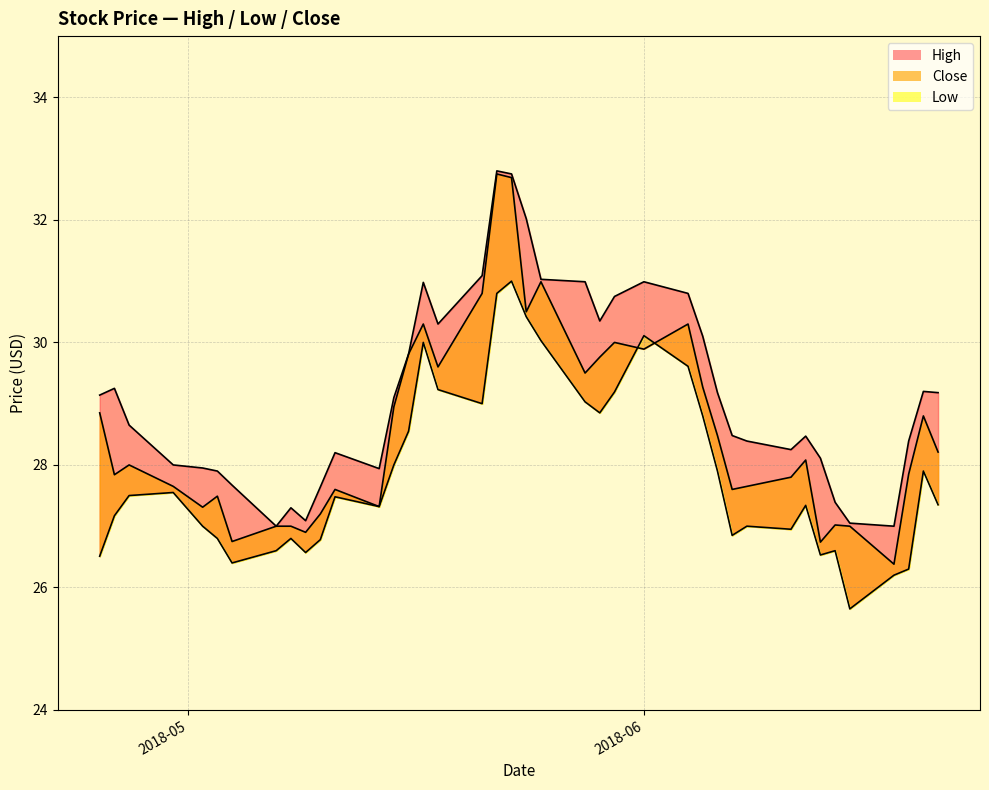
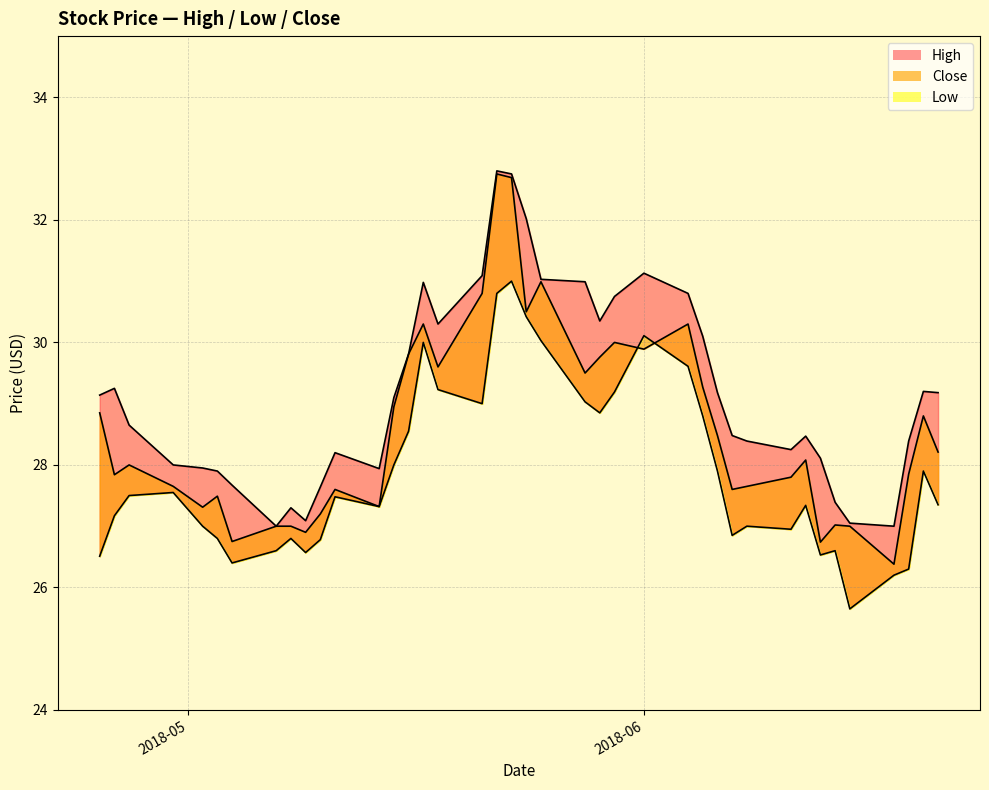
High, 2018-06: 31.0 -> 31.1
